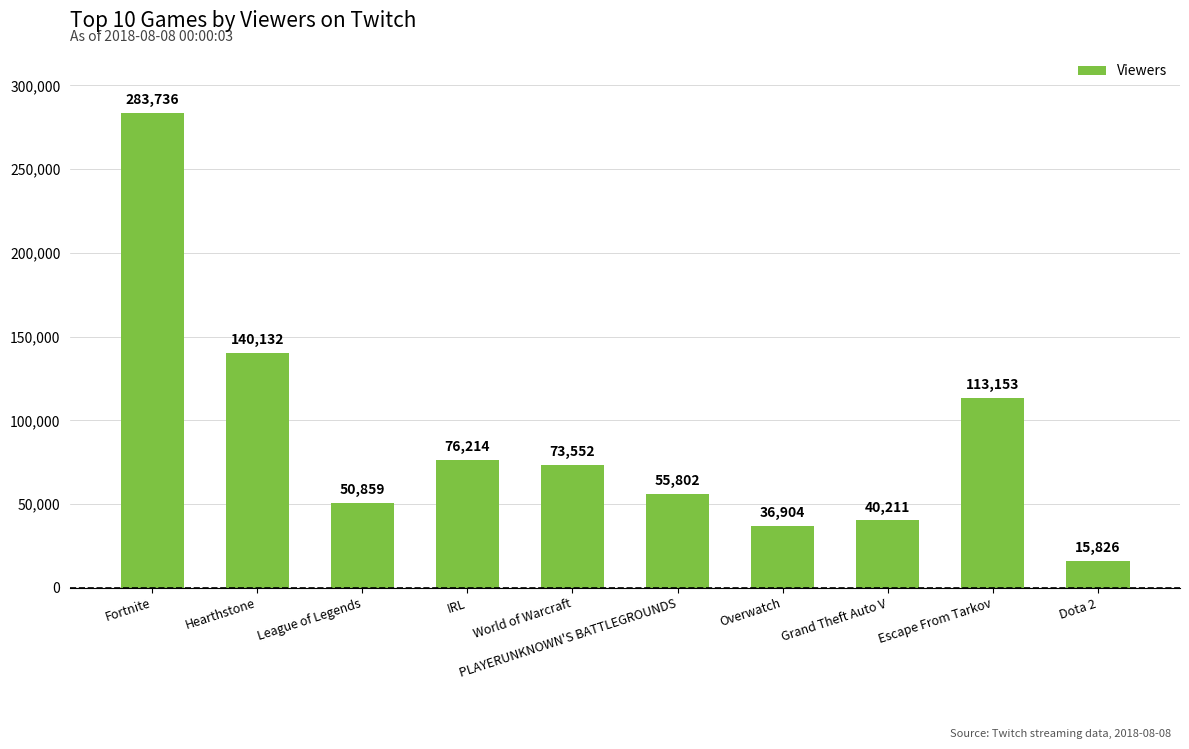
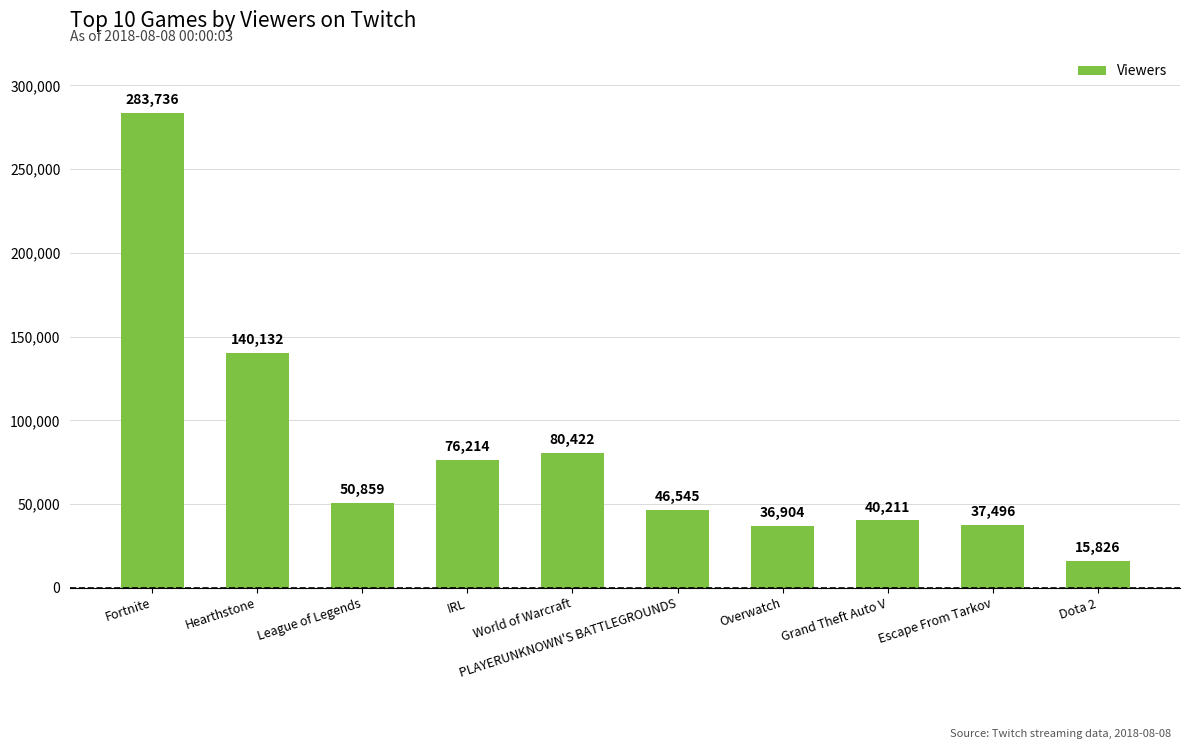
World of Warcraft: 73,552 -> 80,422
PLAYERUNKNOWN'S BATTLEGROUNDS: 55,802 -> 46,545
Escape From Tarkov: 113,153 -> 37,496
